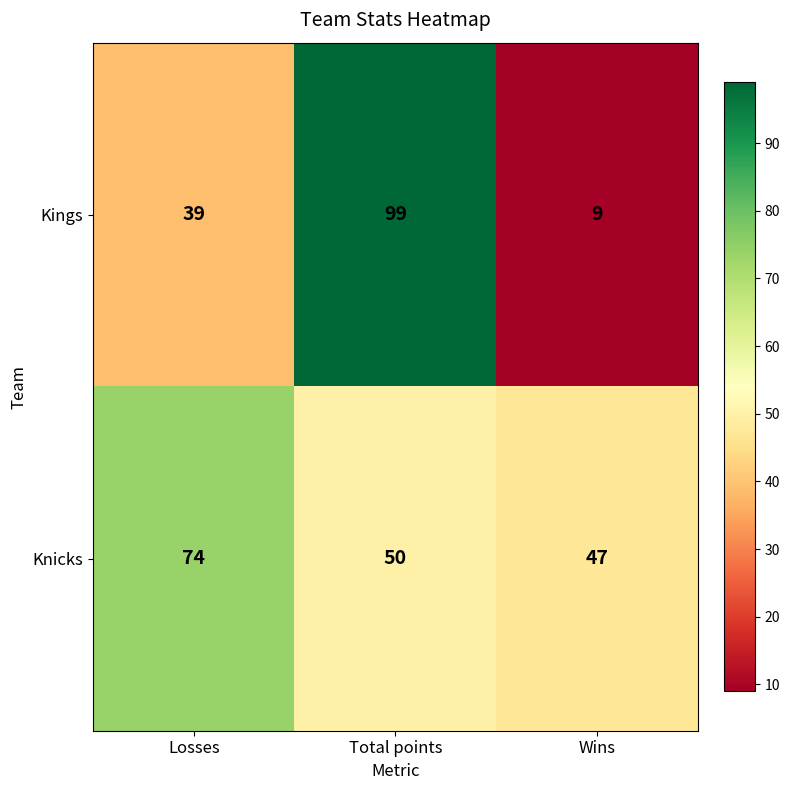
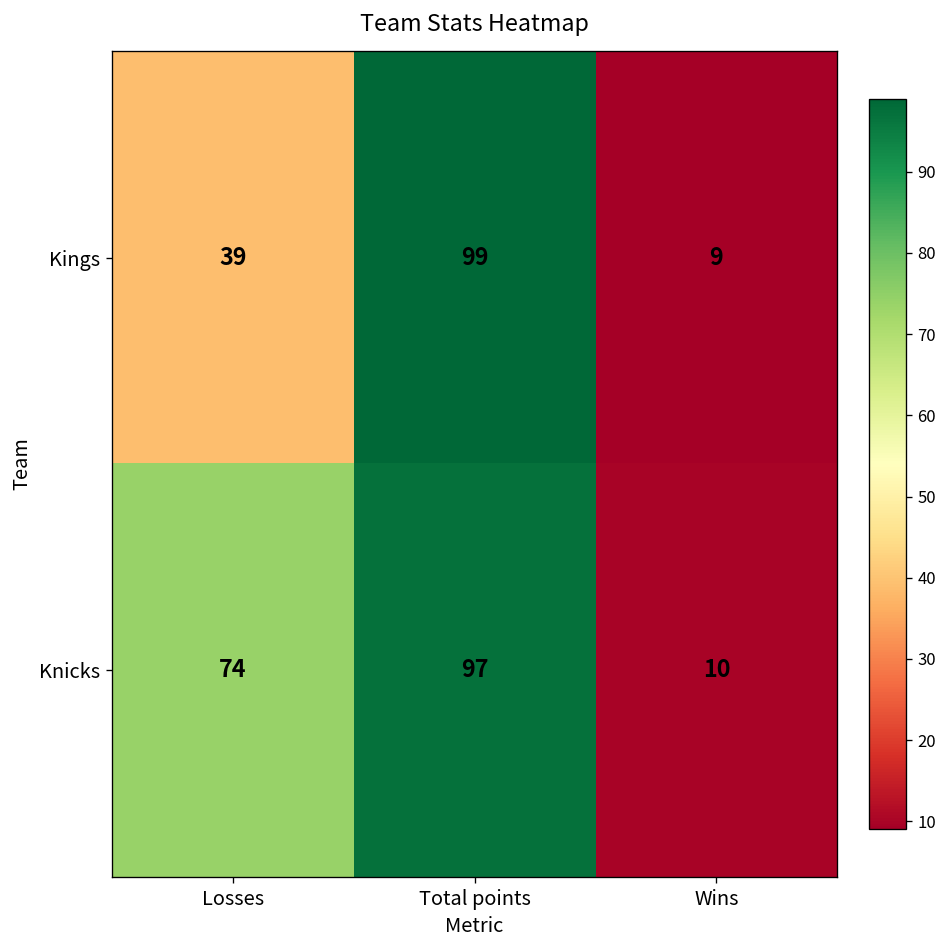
Knicks, Total points: 50 -> 97
Knicks, Wins: 47 -> 10
